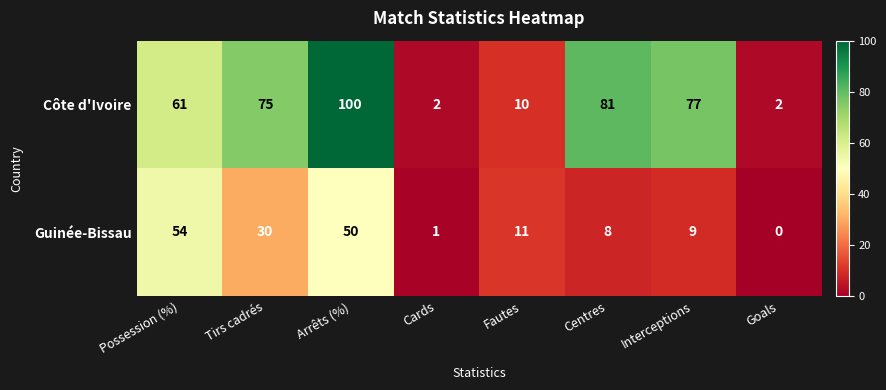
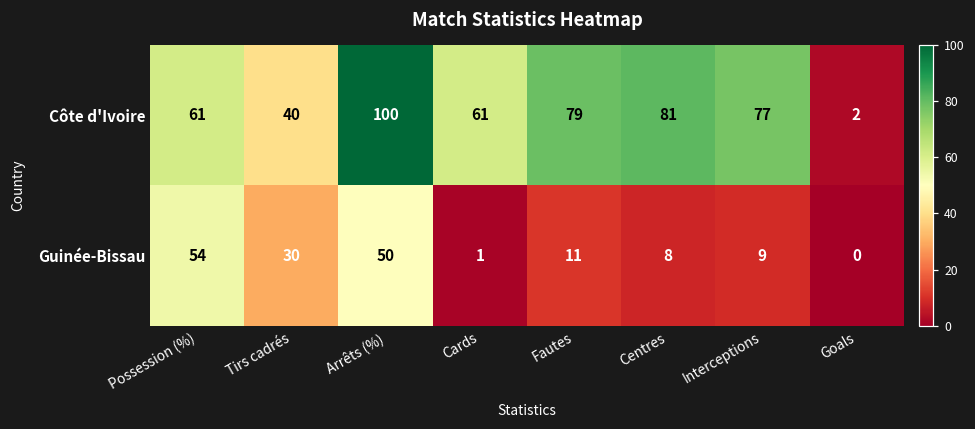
Côte d'Ivoire, Tirs cadrés: 75 -> 40
Côte d'Ivoire, Cards: 2 -> 61
Côte d'Ivoire, Fautes: 10 -> 79
